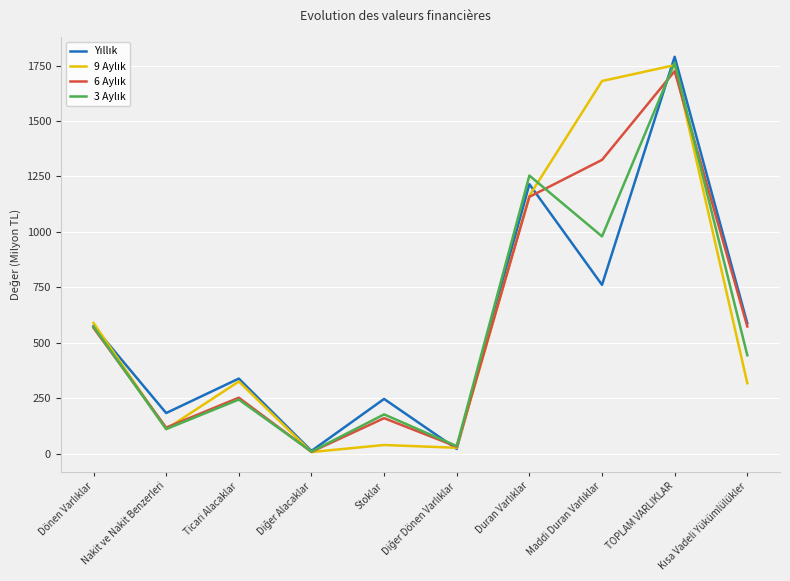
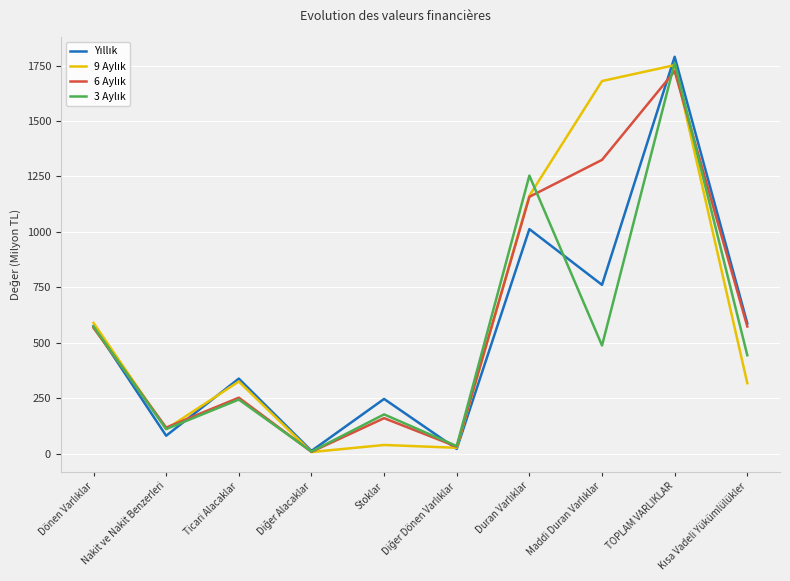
Yıllık, Nakit ve Nakit Benzerleri: 180 -> 80
Yıllık, Duran Varlıklar: 1220 -> 1010
3 Aylık, Maddi Duran Varlıklar: 980 -> 490
